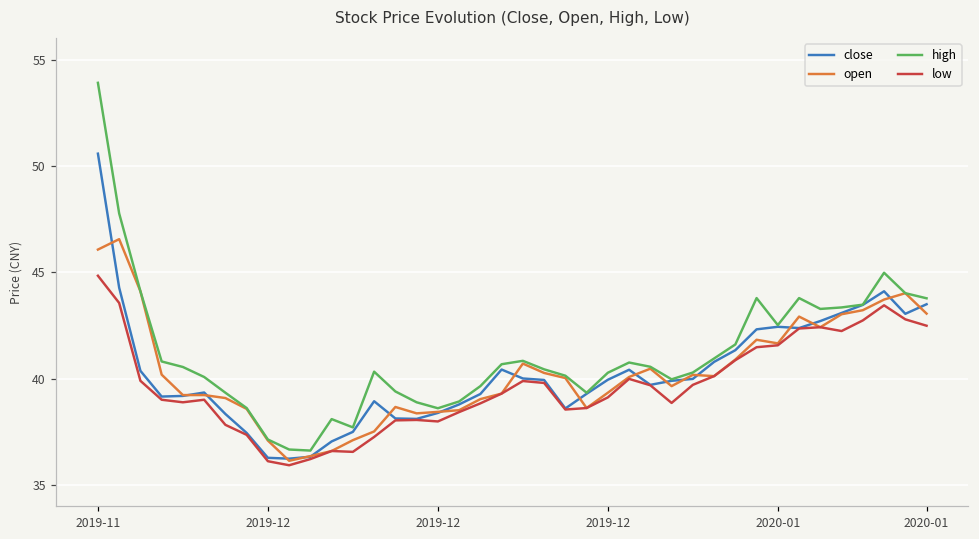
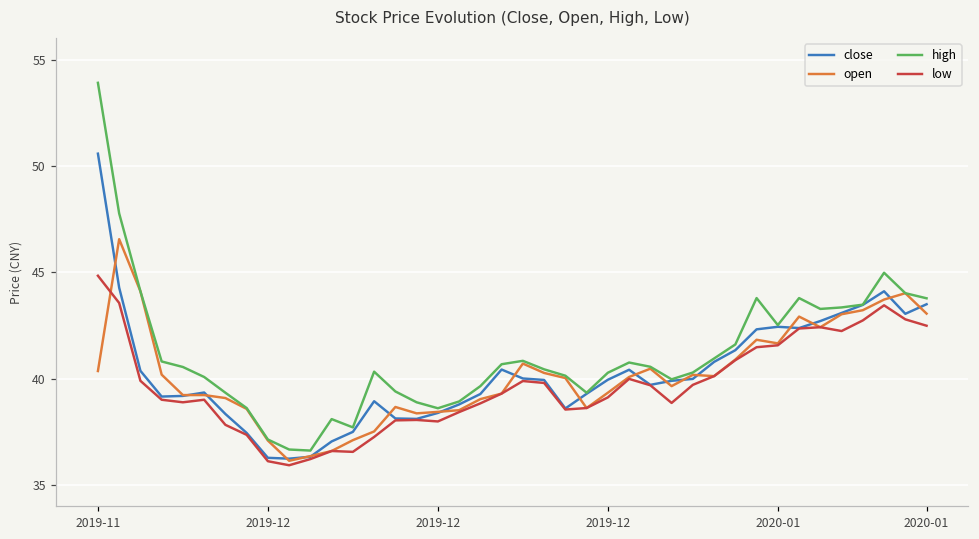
open, 2019-11: 46.1 -> 40.4
